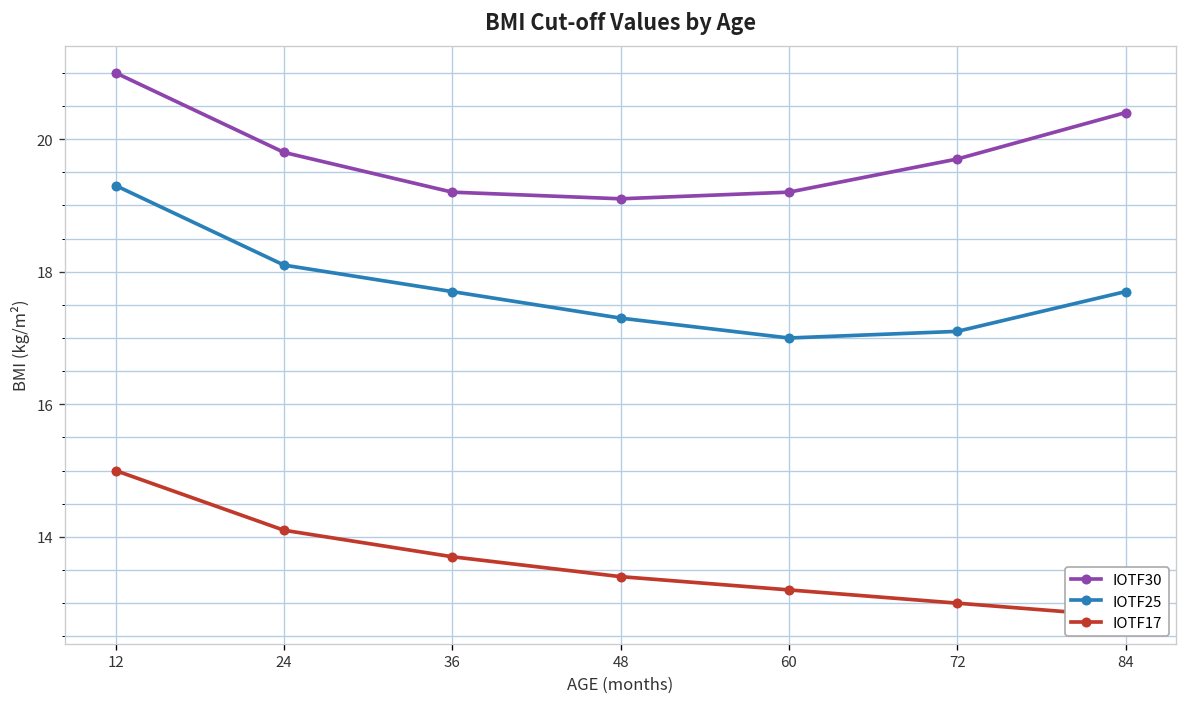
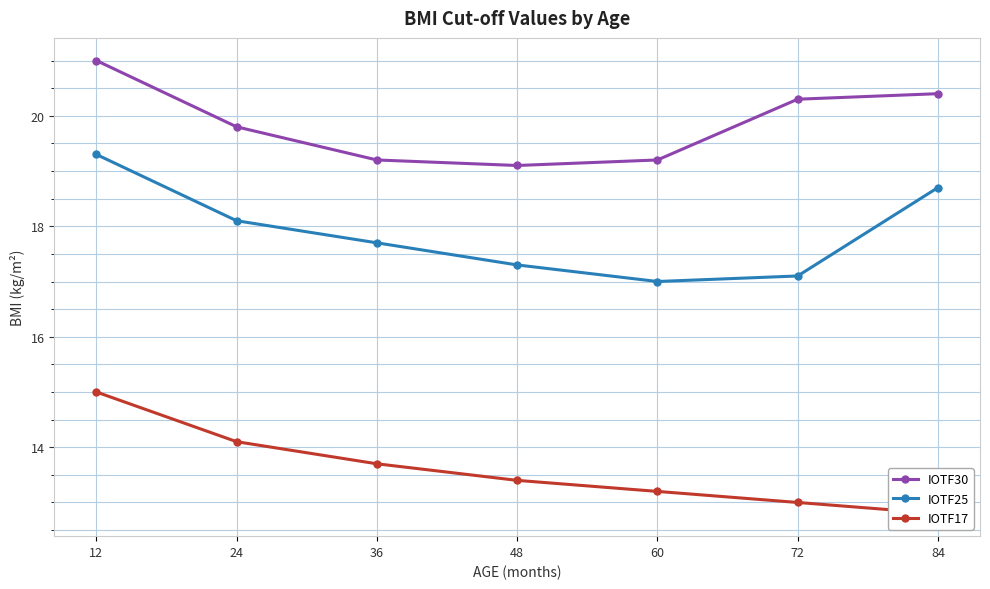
IOTF30, 72: 19.7 -> 20.3
IOTF25, 84: 17.7 -> 18.7
